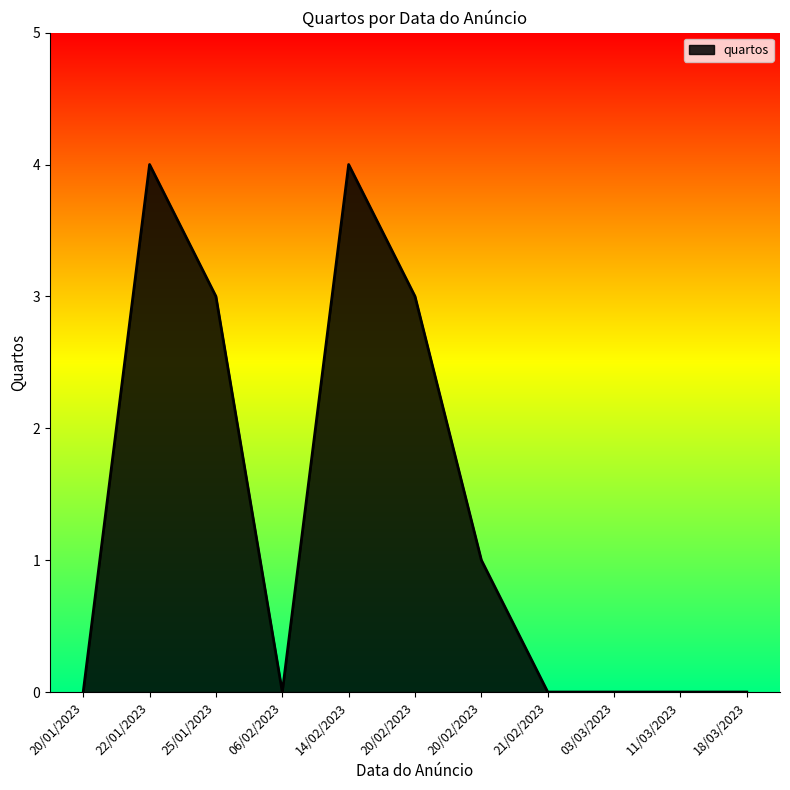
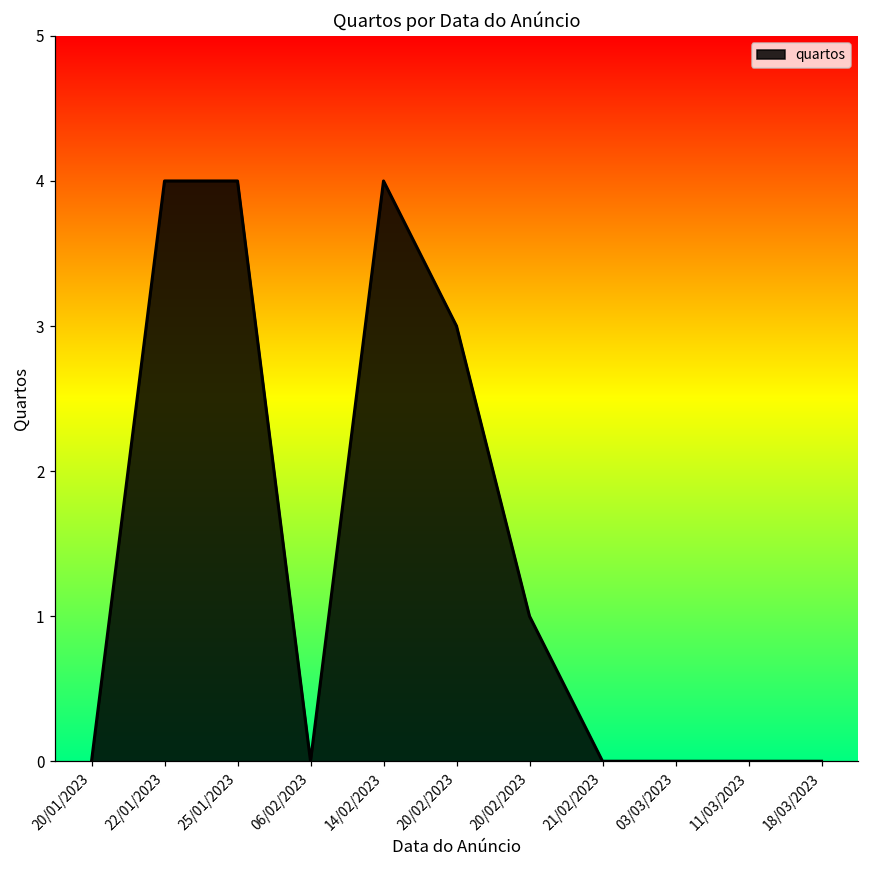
25/01/2023: 3 -> 4
